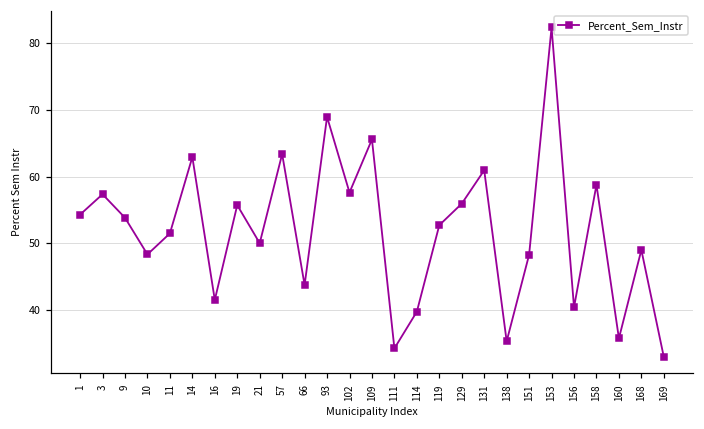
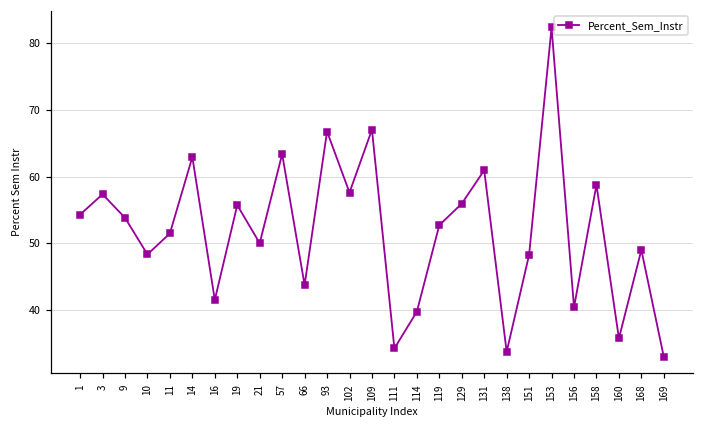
93: 69 -> 67
109: 66 -> 67
138: 35 -> 34
